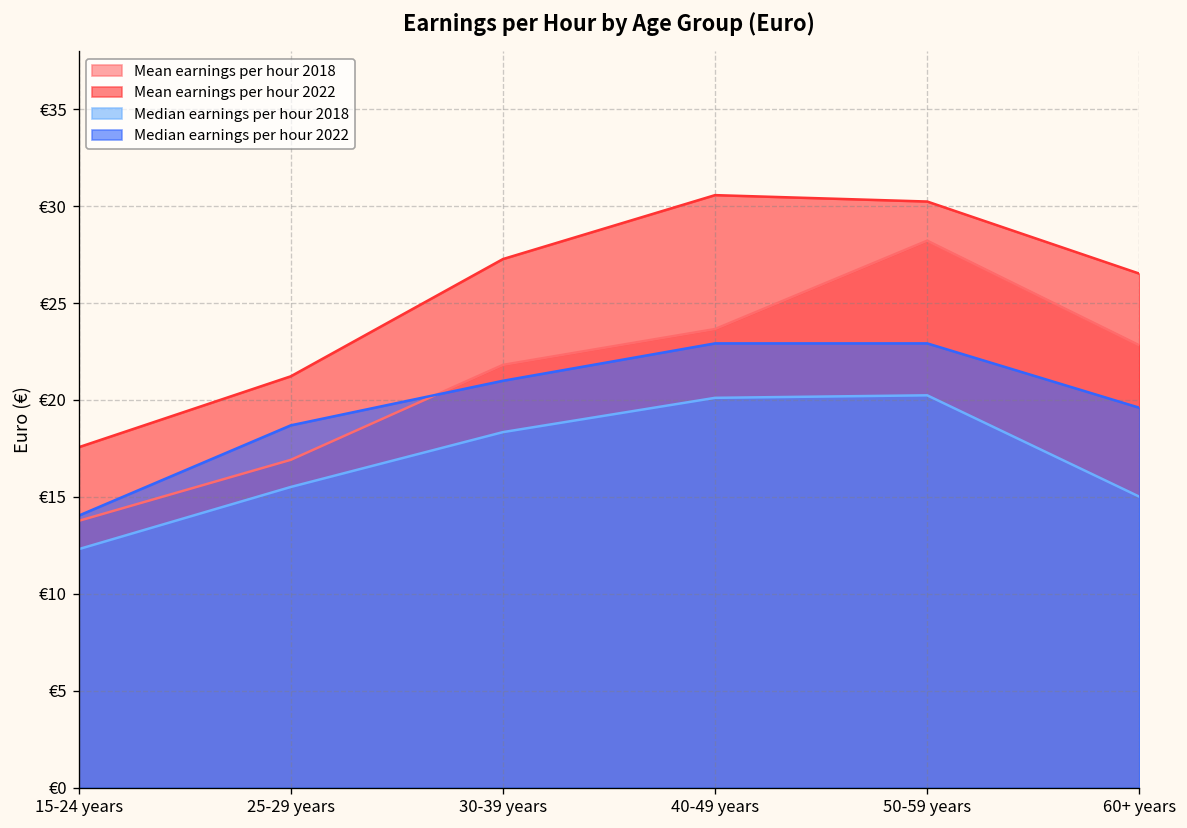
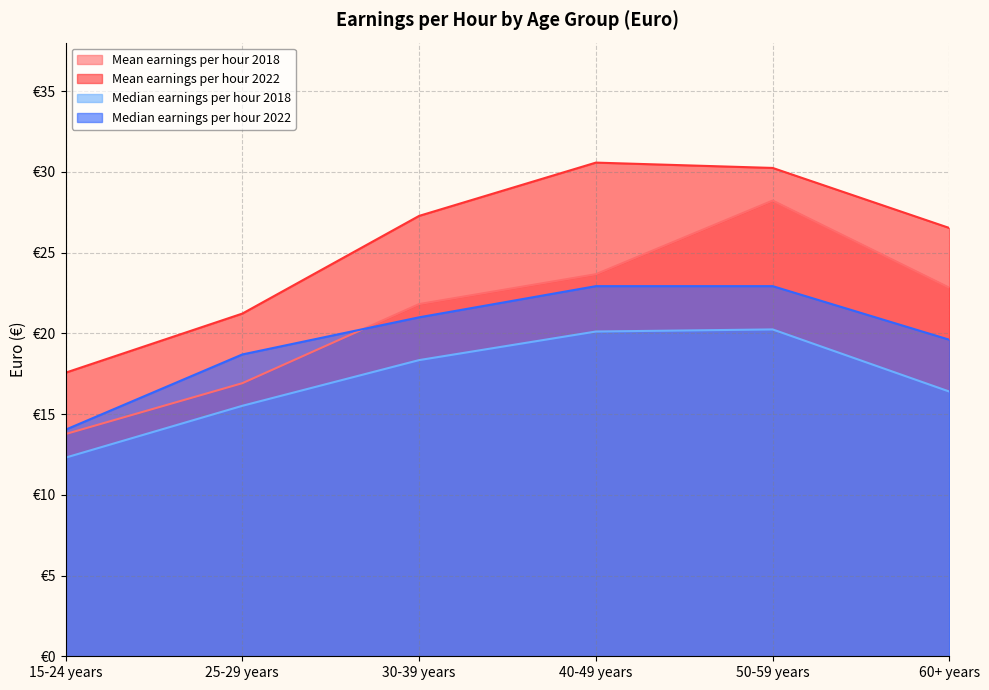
Median earnings per hour 2018, 60+ years: €15.0 -> €16.4
